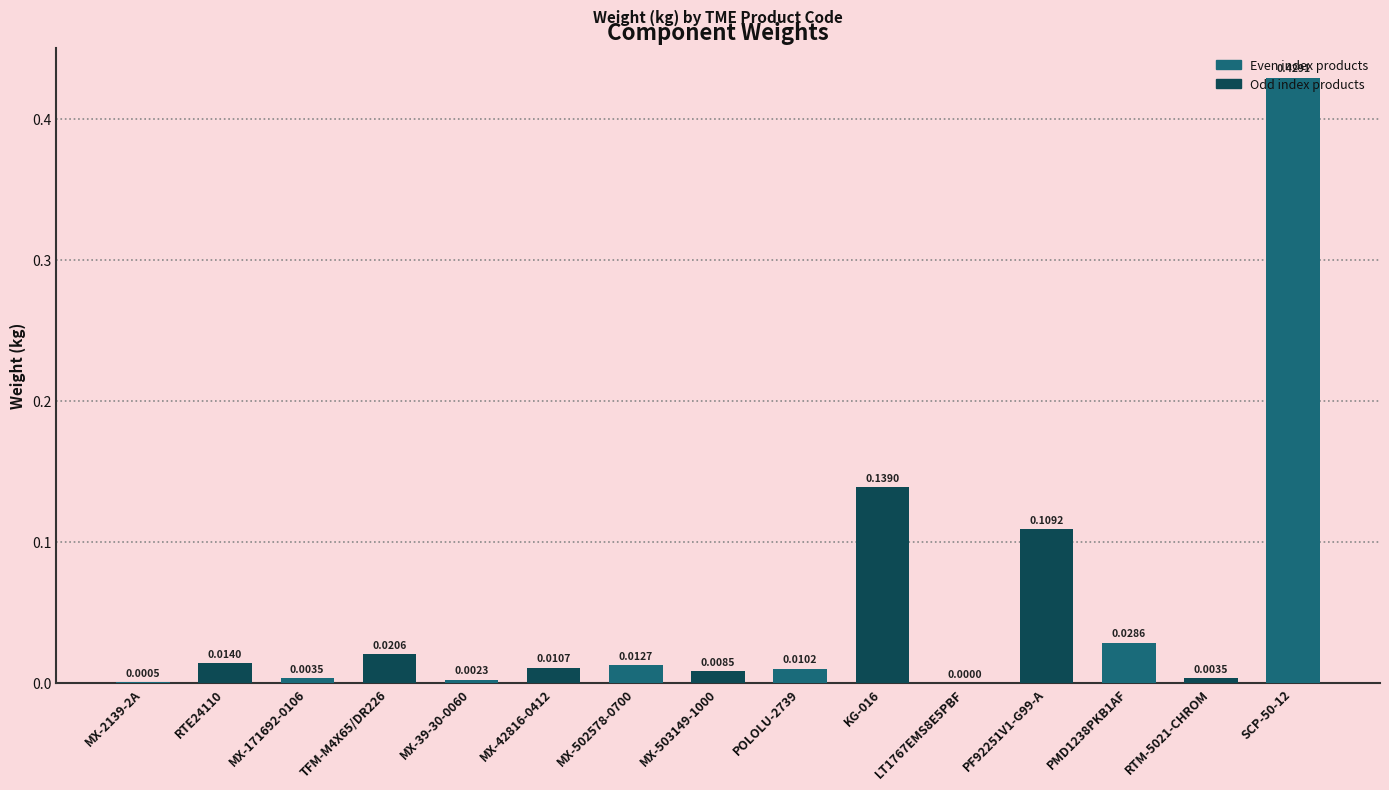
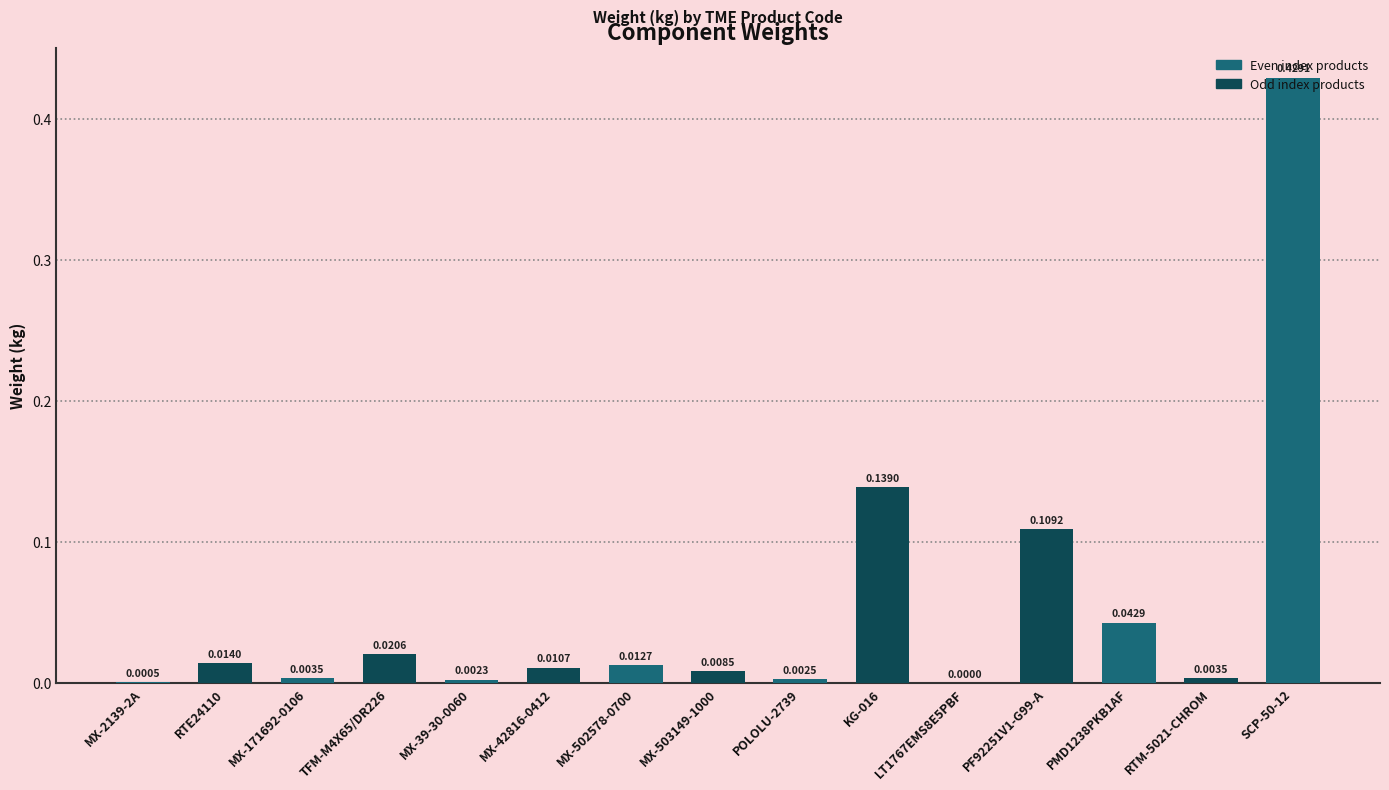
POLOLU-2739: 0.0102 -> 0.0025
PMD1238PKB1AF: 0.0286 -> 0.0429
